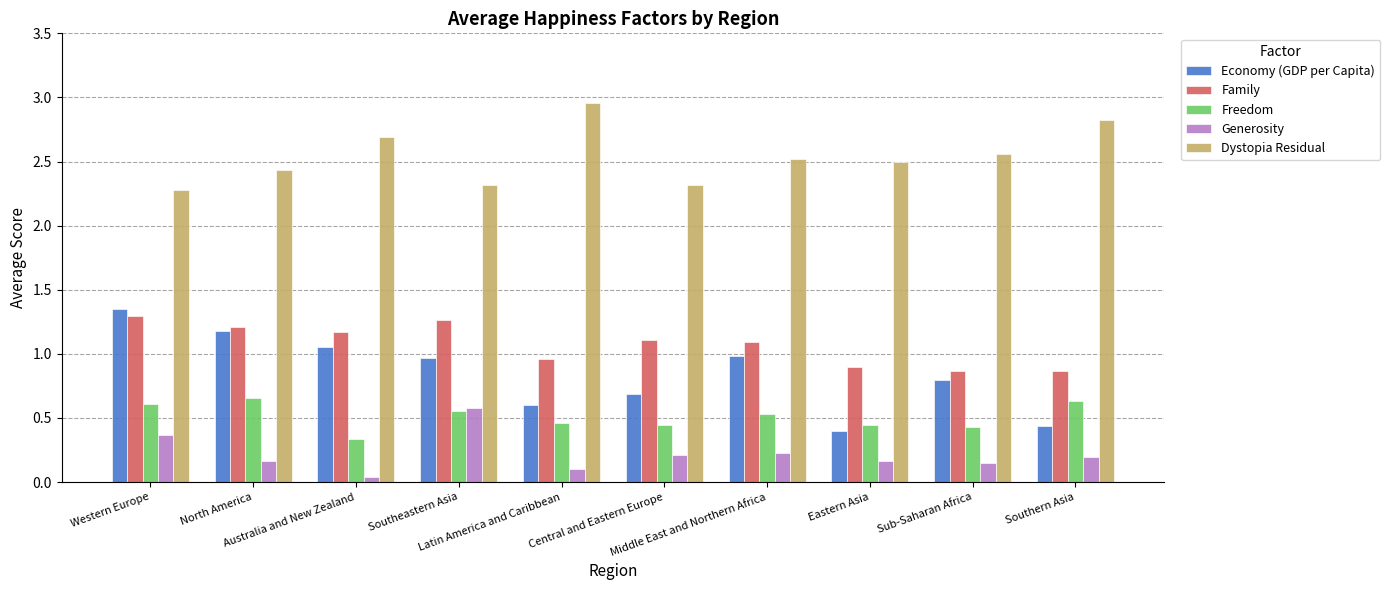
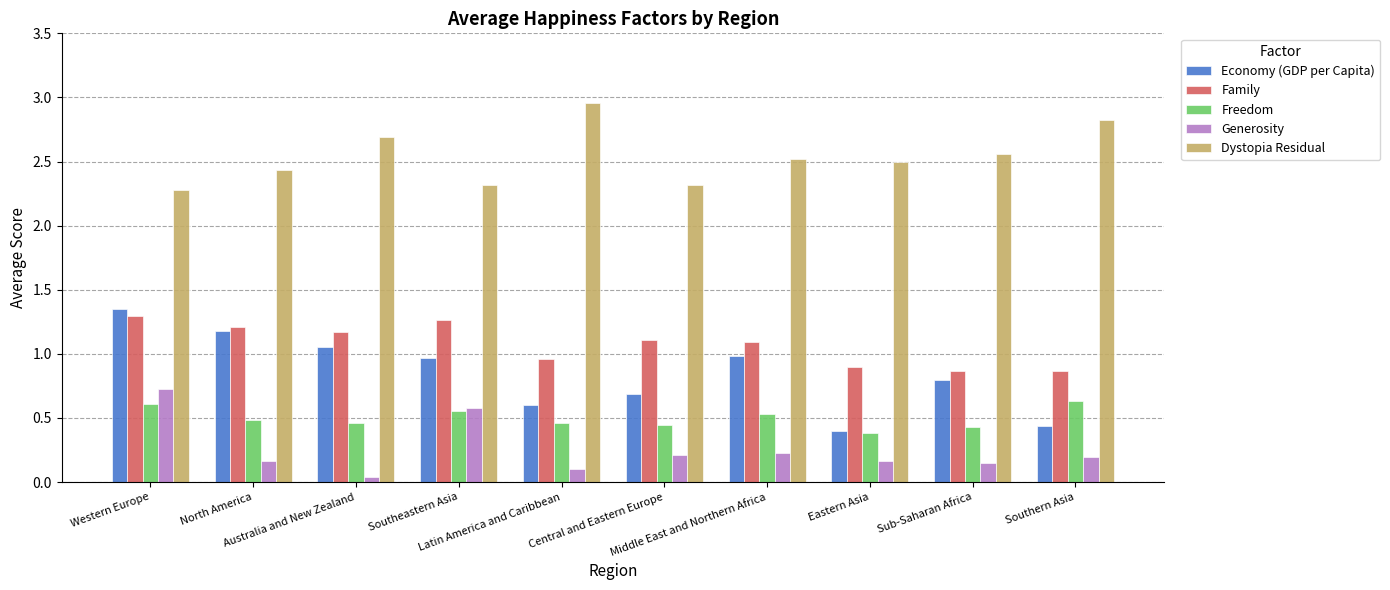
Generosity, Western Europe: 0.37 -> 0.72
Freedom, North America: 0.65 -> 0.48
Freedom, Australia and New Zealand: 0.34 -> 0.46
Freedom, Eastern Asia: 0.44 -> 0.38
